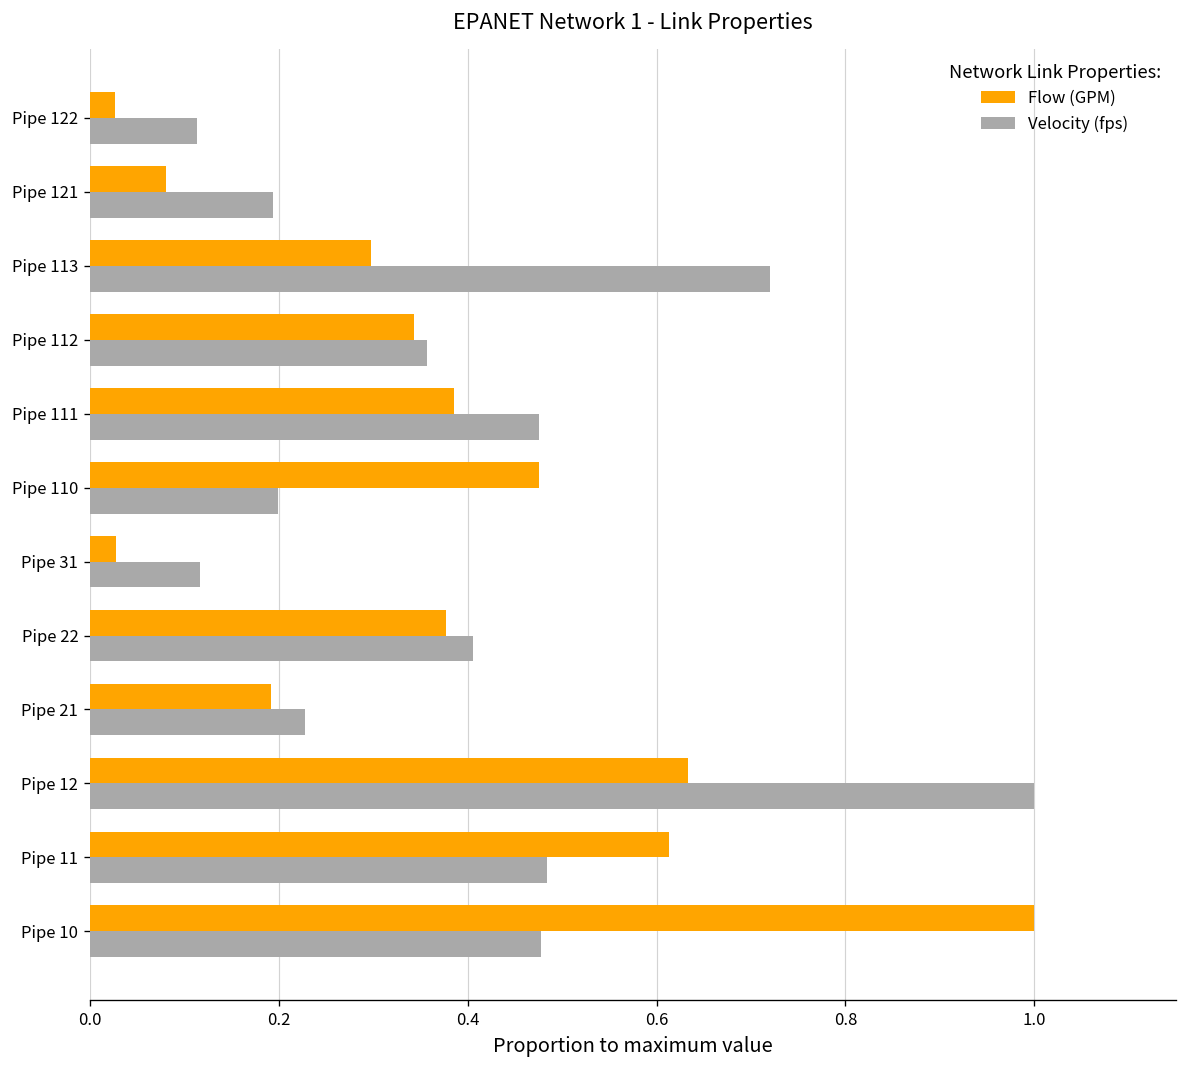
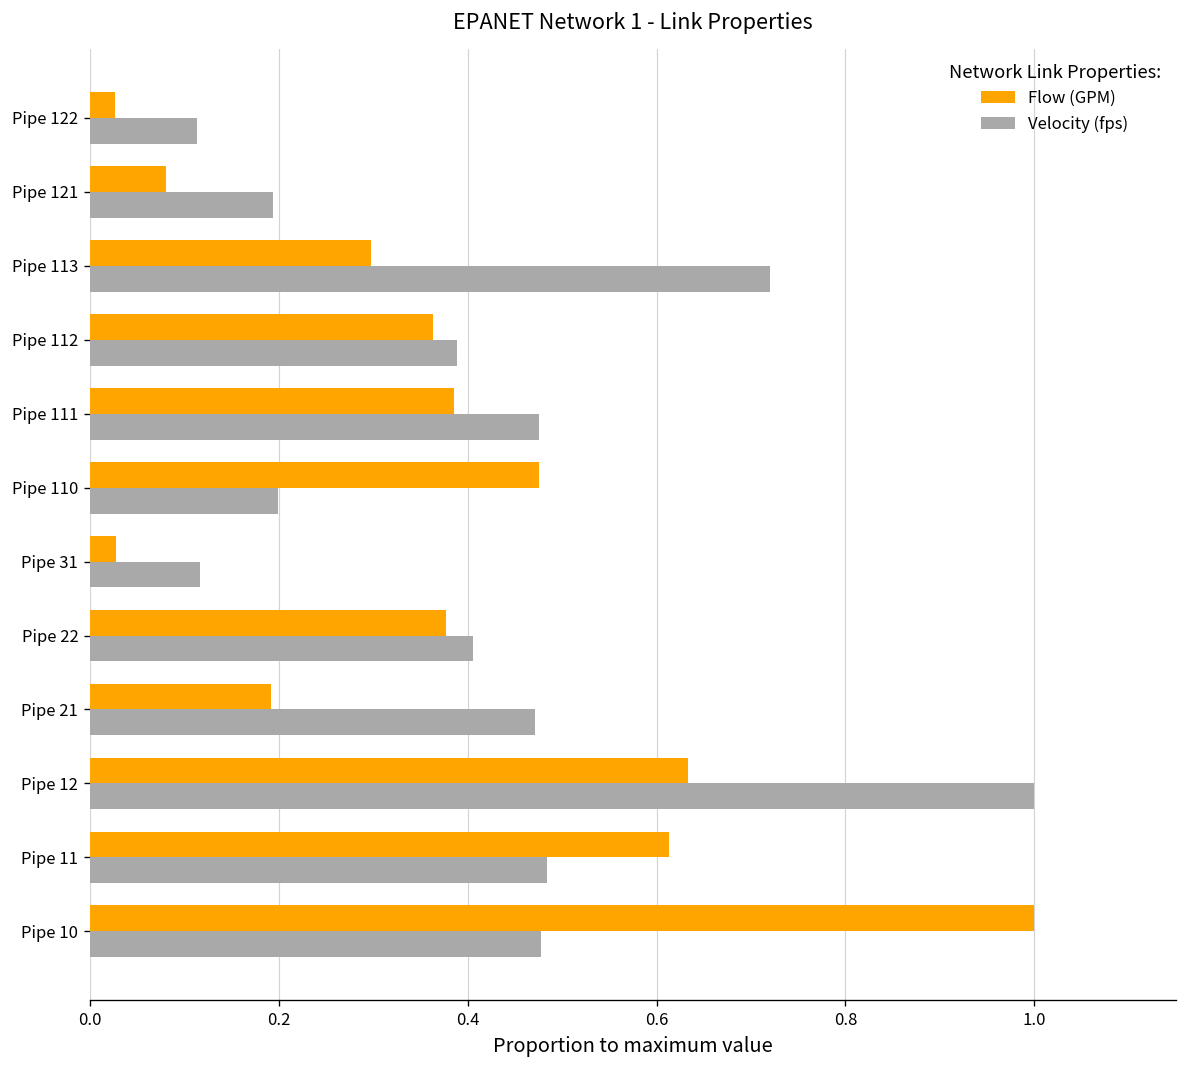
Flow (GPM), Pipe 112: 0.34 -> 0.36
Velocity (fps), Pipe 112: 0.36 -> 0.39
Velocity (fps), Pipe 21: 0.23 -> 0.47
